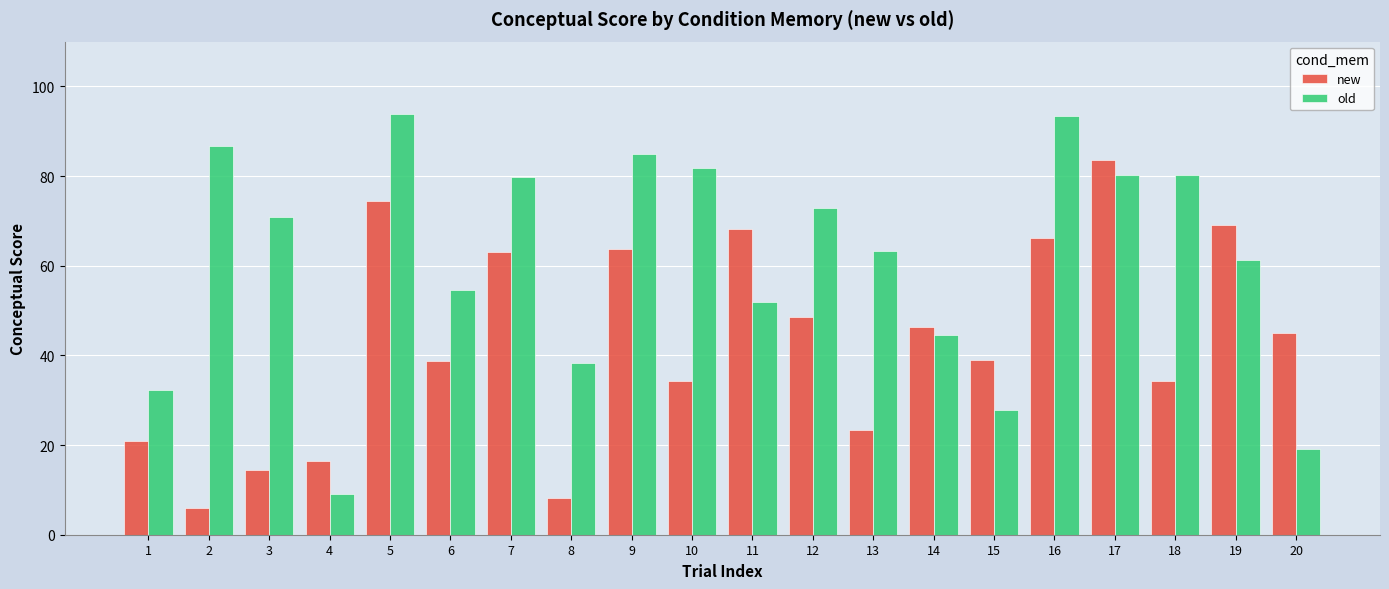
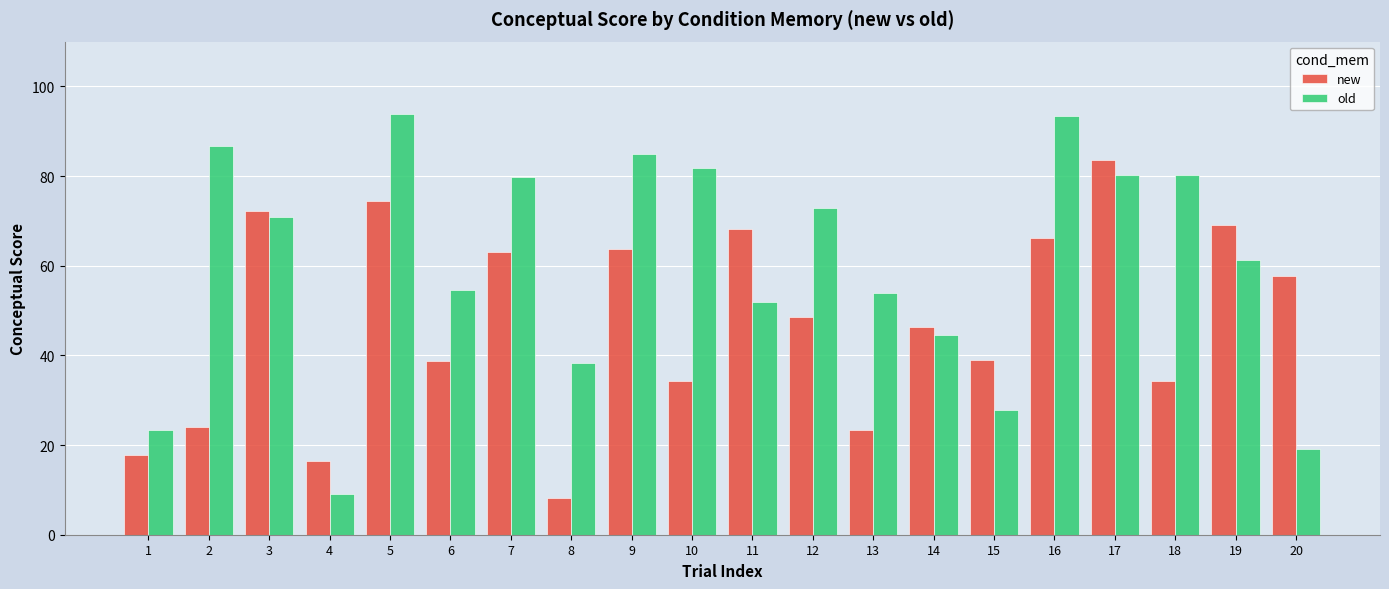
new, 1: 21 -> 18
old, 1: 32 -> 23
new, 2: 6 -> 24
new, 3: 15 -> 72
old, 13: 63 -> 54
new, 20: 45 -> 58
